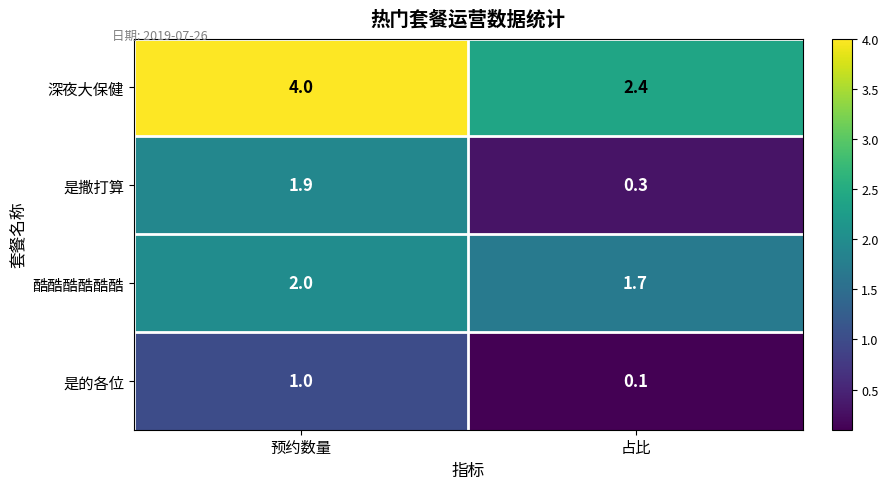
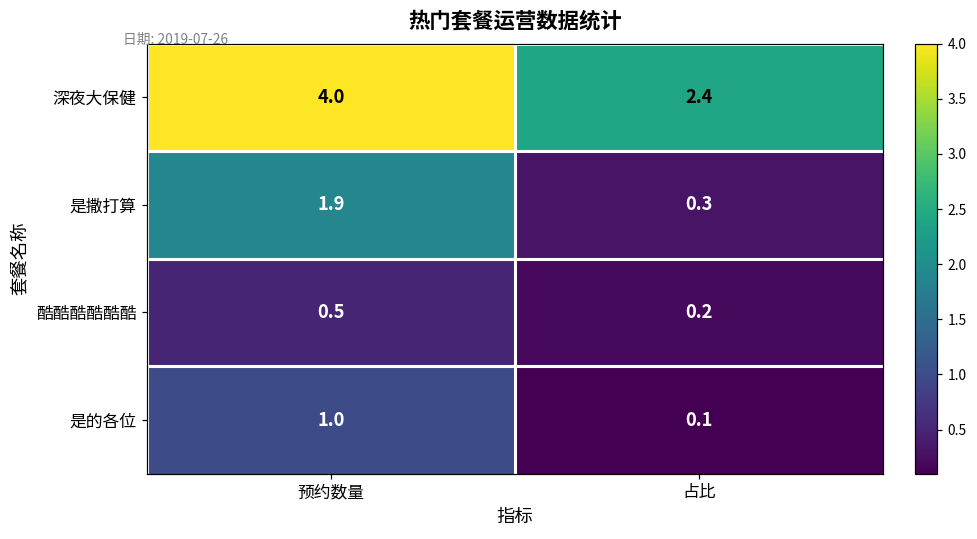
酷酷酷酷酷酷, 预约数量: 2.0 -> 0.5
酷酷酷酷酷酷, 占比: 1.7 -> 0.2
